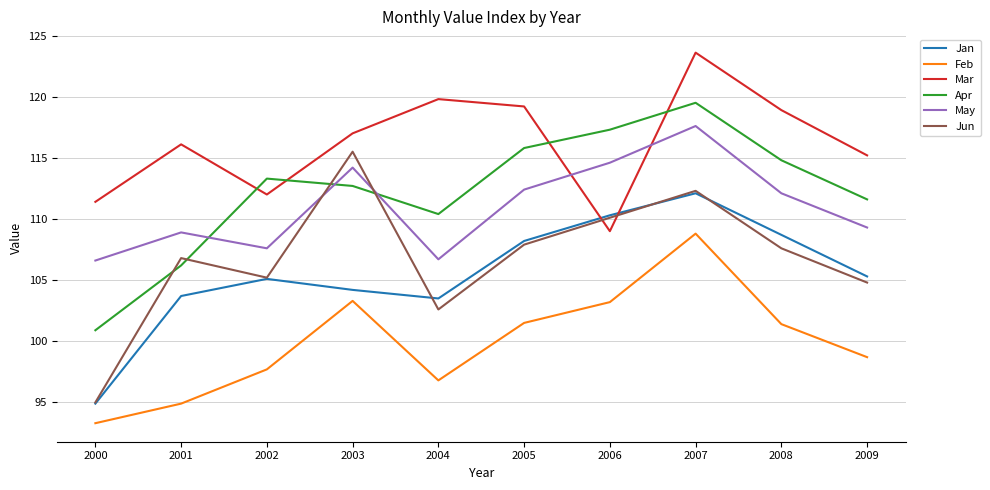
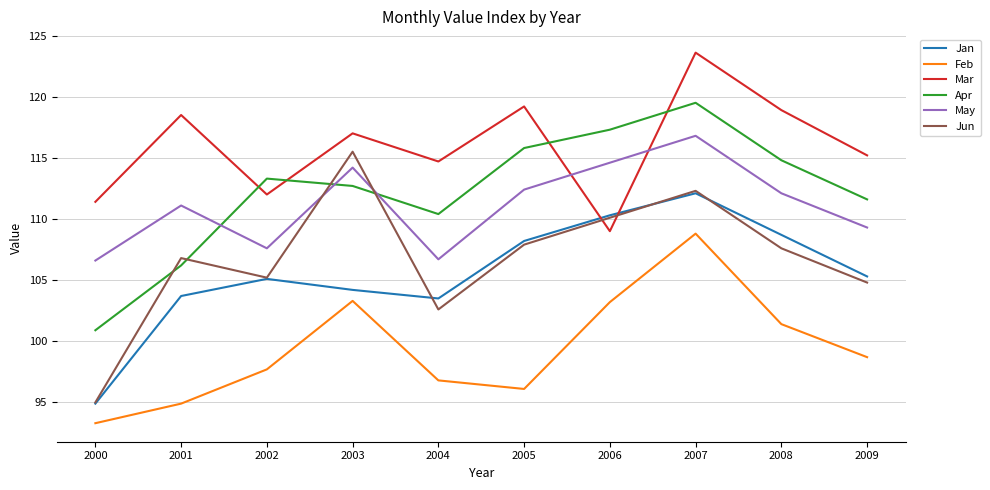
Mar, 2001: 116.1 -> 118.5
May, 2001: 108.9 -> 111.1
Mar, 2004: 119.8 -> 114.7
Feb, 2005: 101.5 -> 96.1
May, 2007: 117.6 -> 116.8
